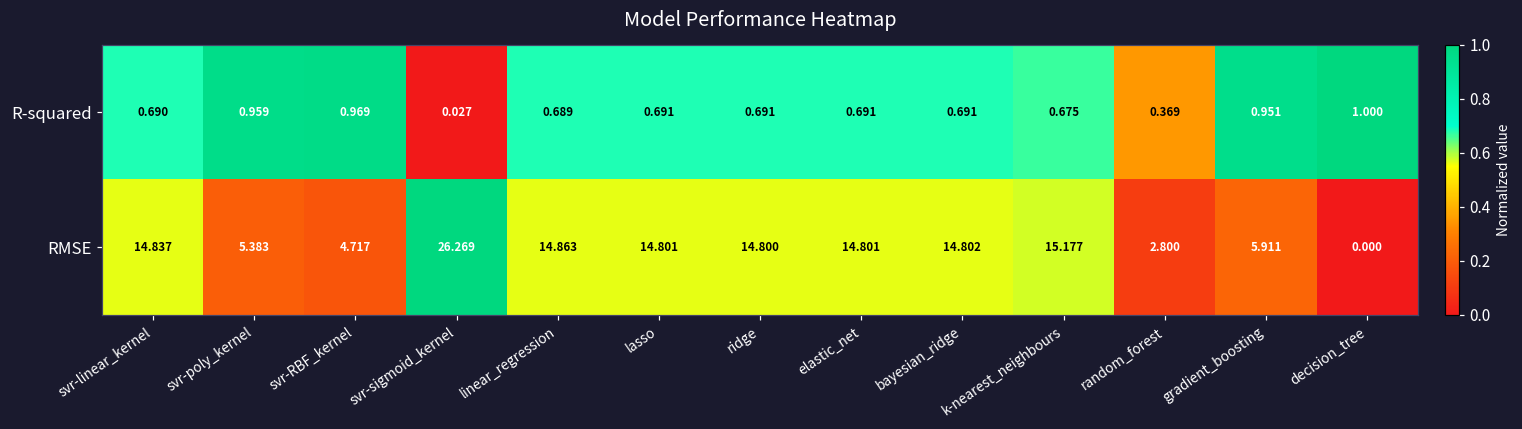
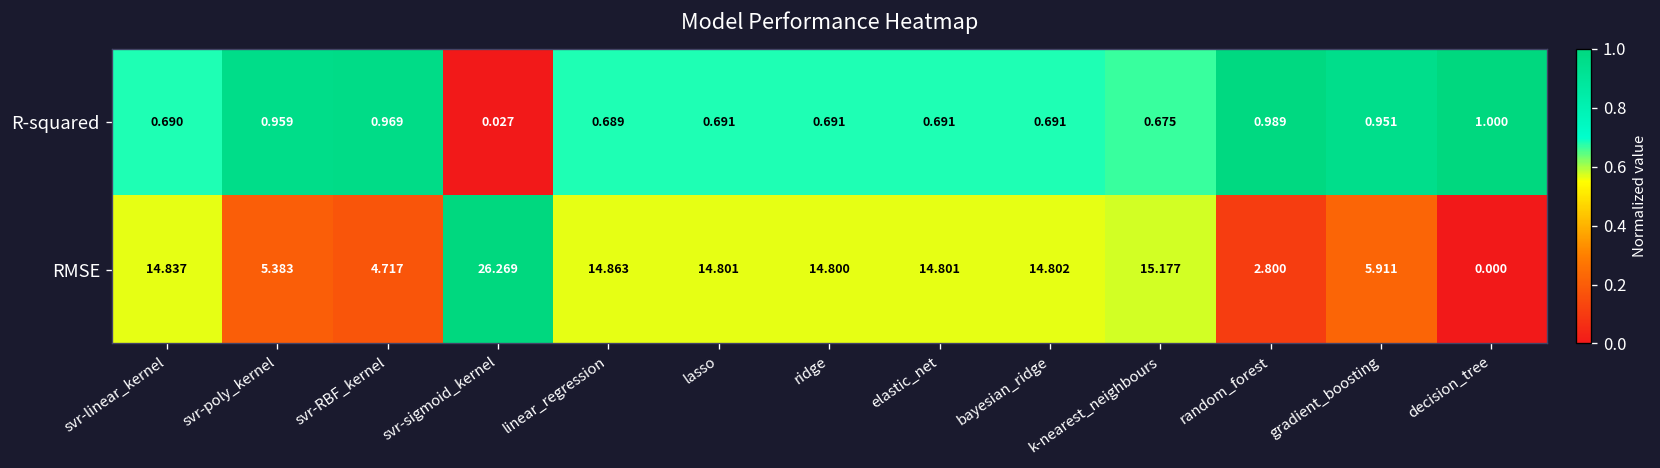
R-squared, random_forest: 0.369 -> 0.989
